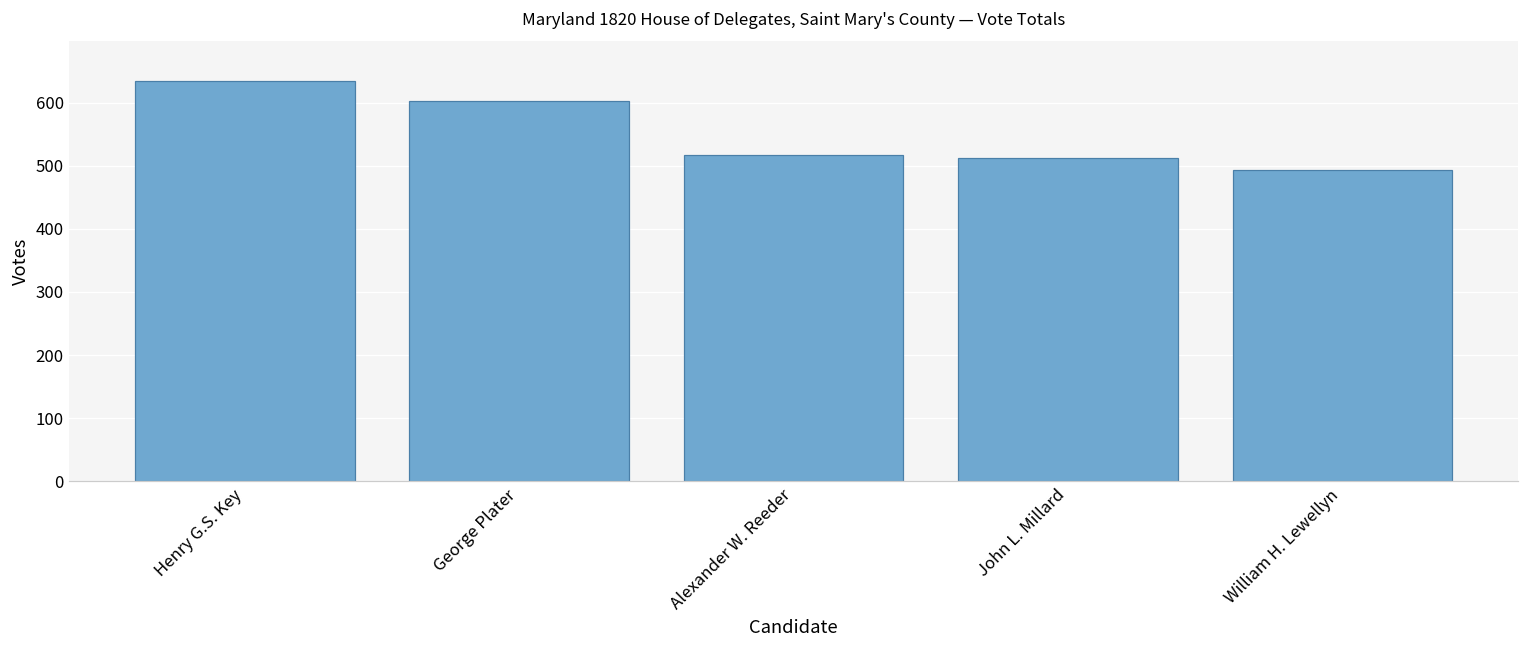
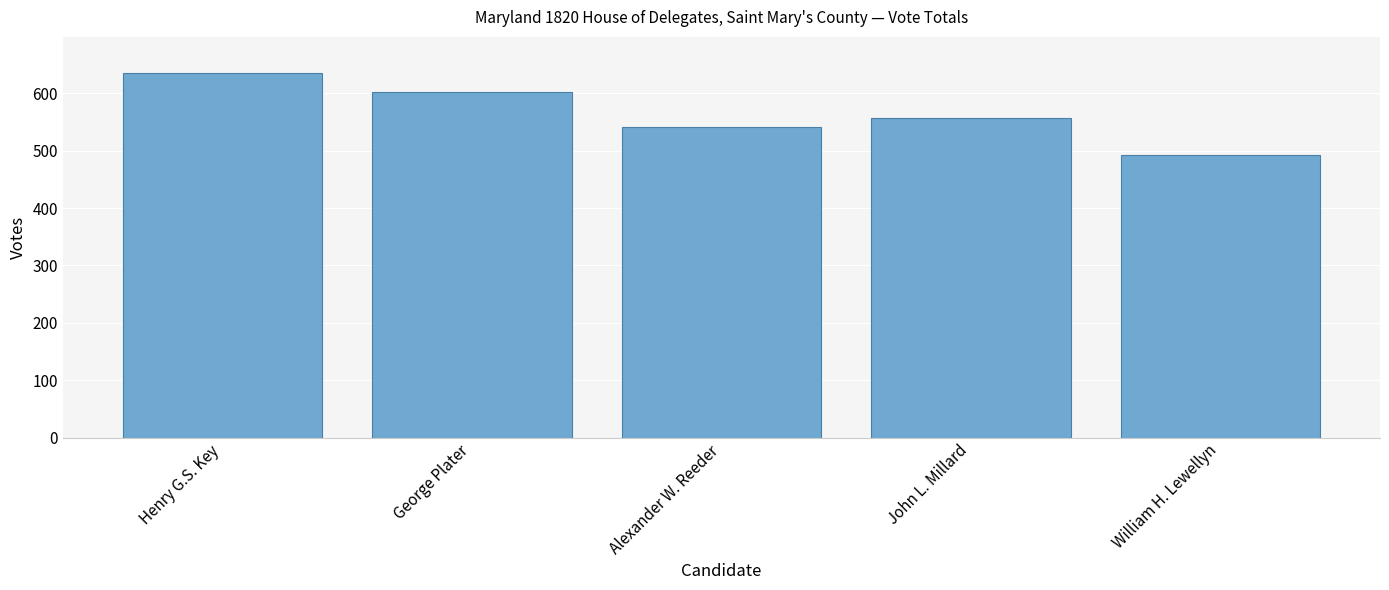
Alexander W. Reeder: 520 -> 540
John L. Millard: 510 -> 560
